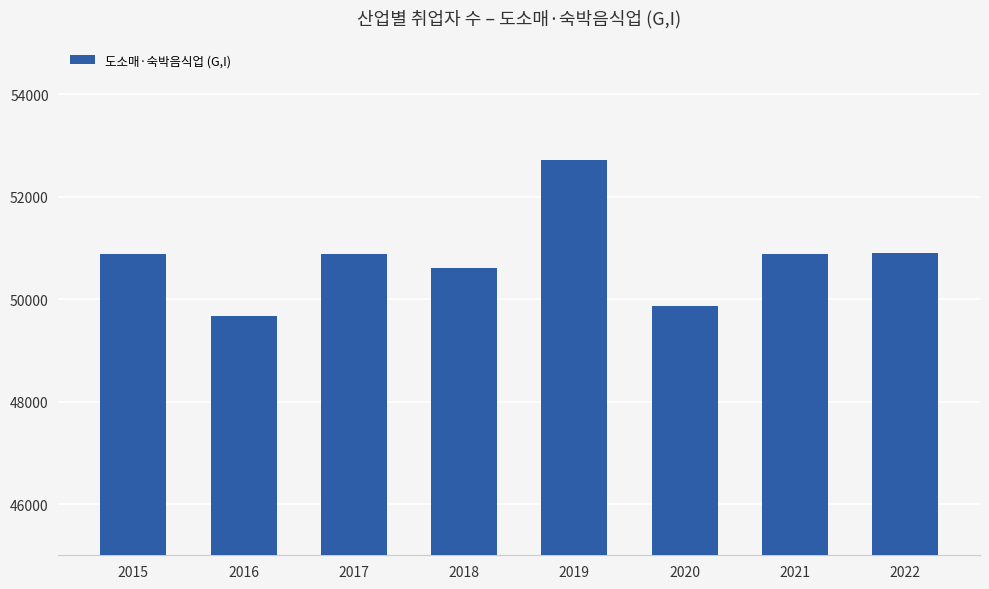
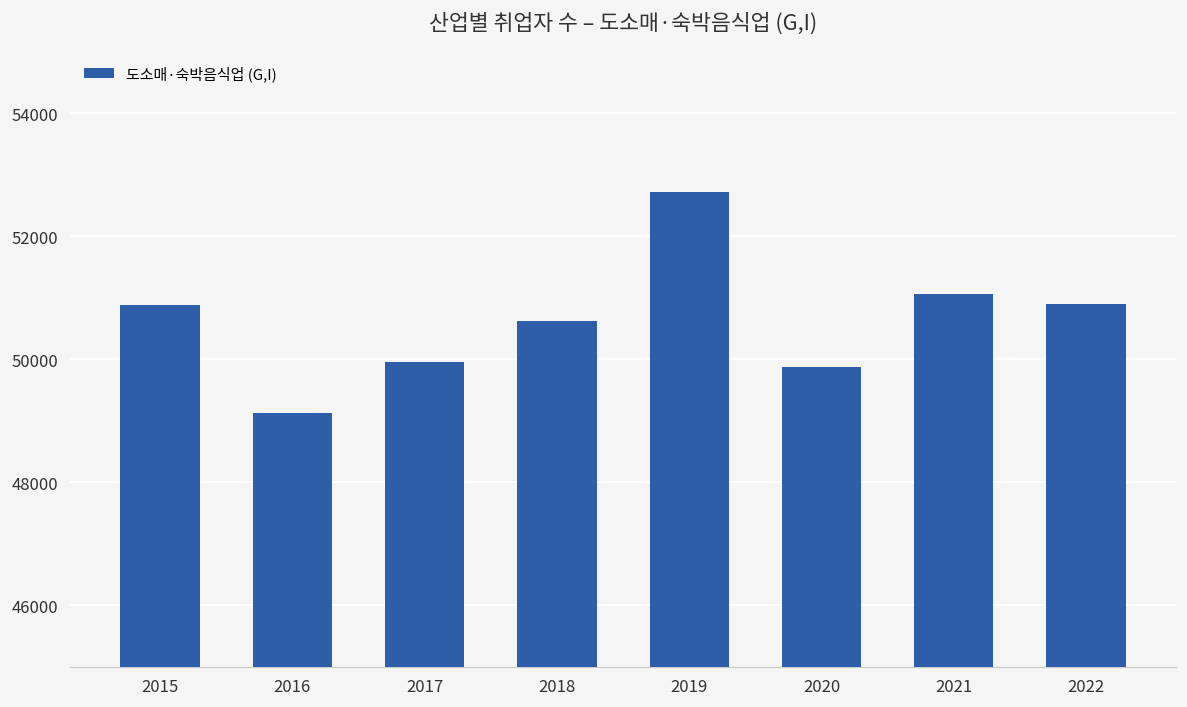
2016: 49700 -> 49100
2017: 50900 -> 50000
2021: 50900 -> 51100
